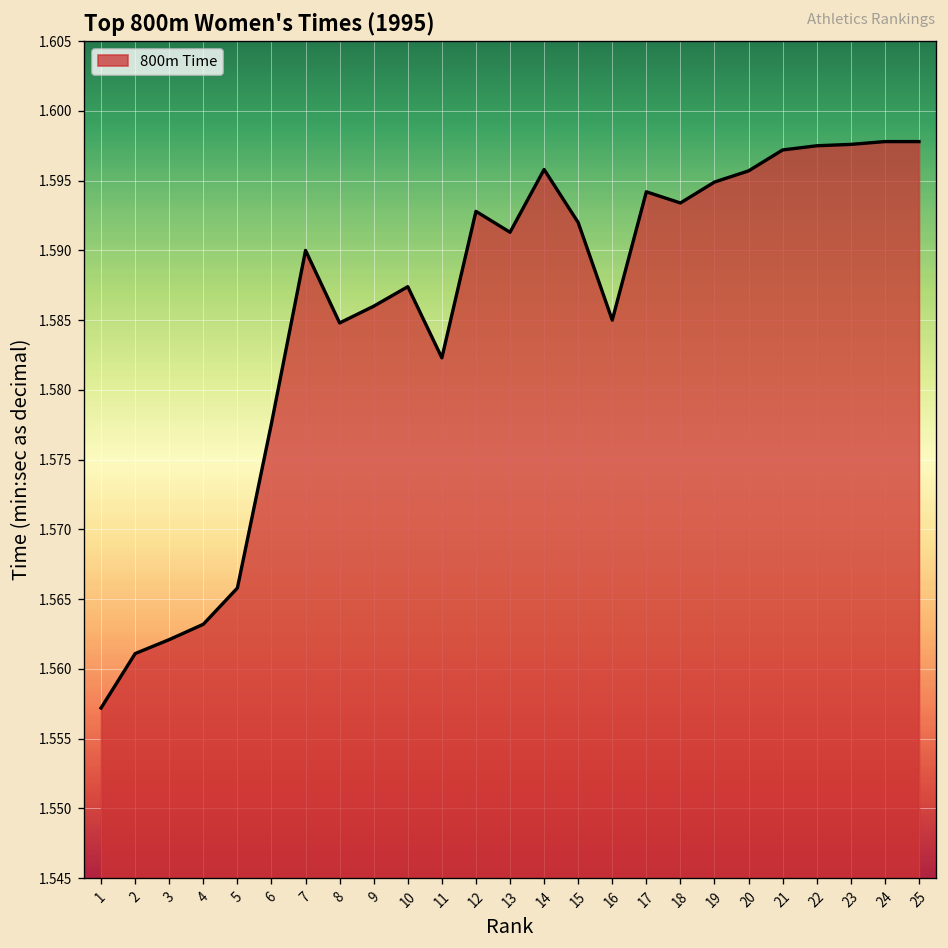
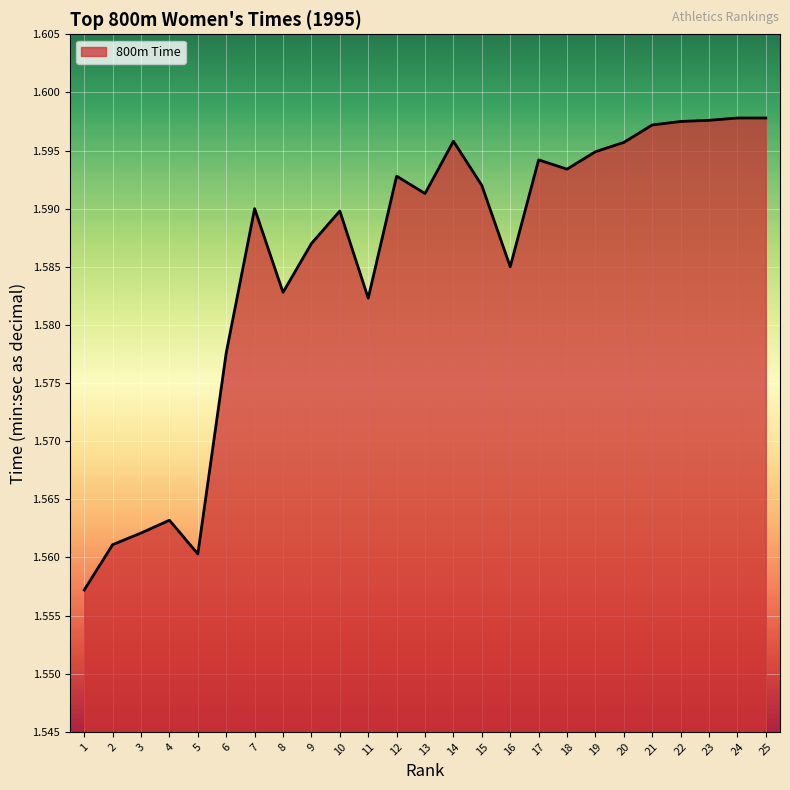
5: 1.5658 -> 1.5603
8: 1.5848 -> 1.5828
9: 1.586 -> 1.587
10: 1.5874 -> 1.5898
